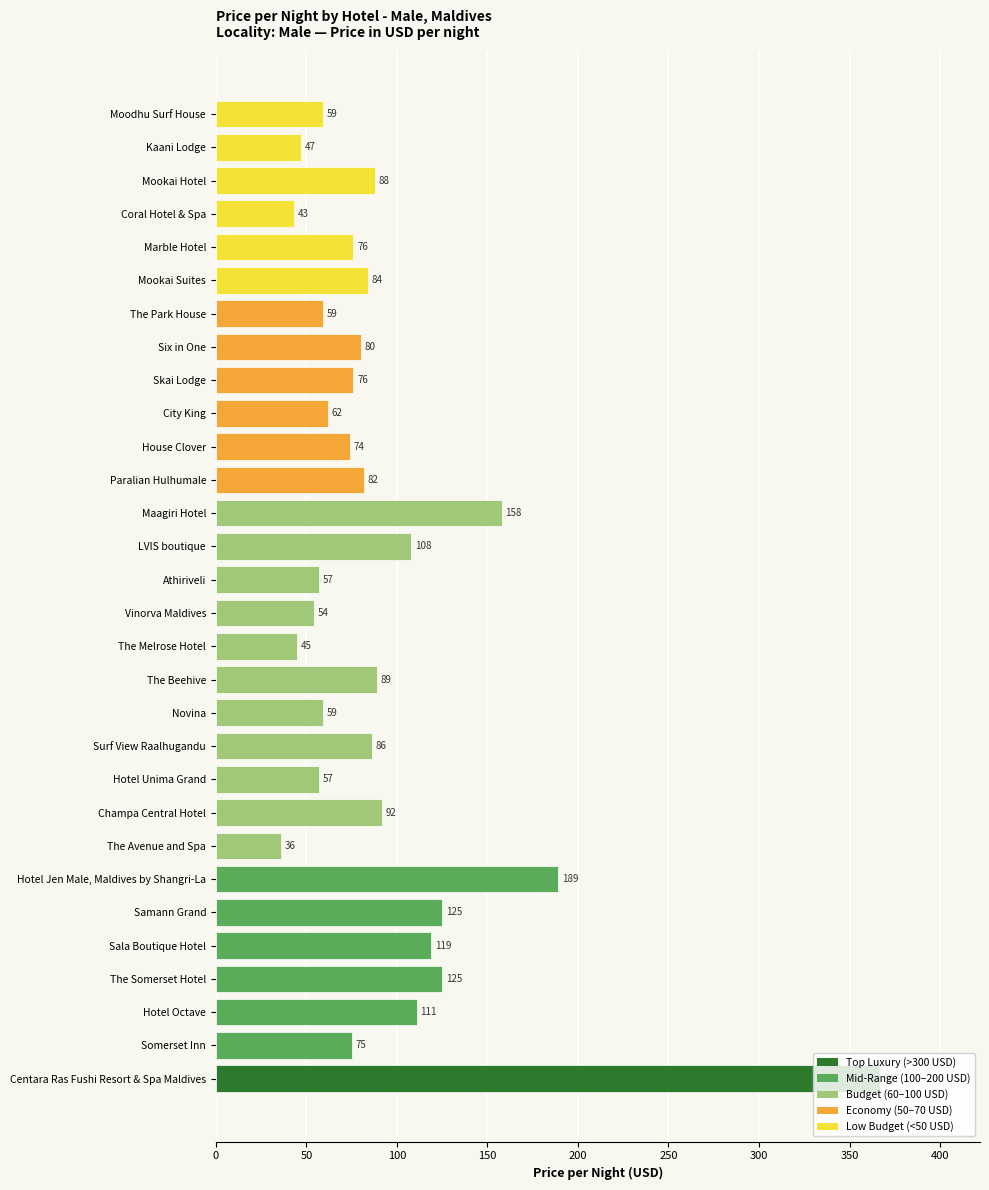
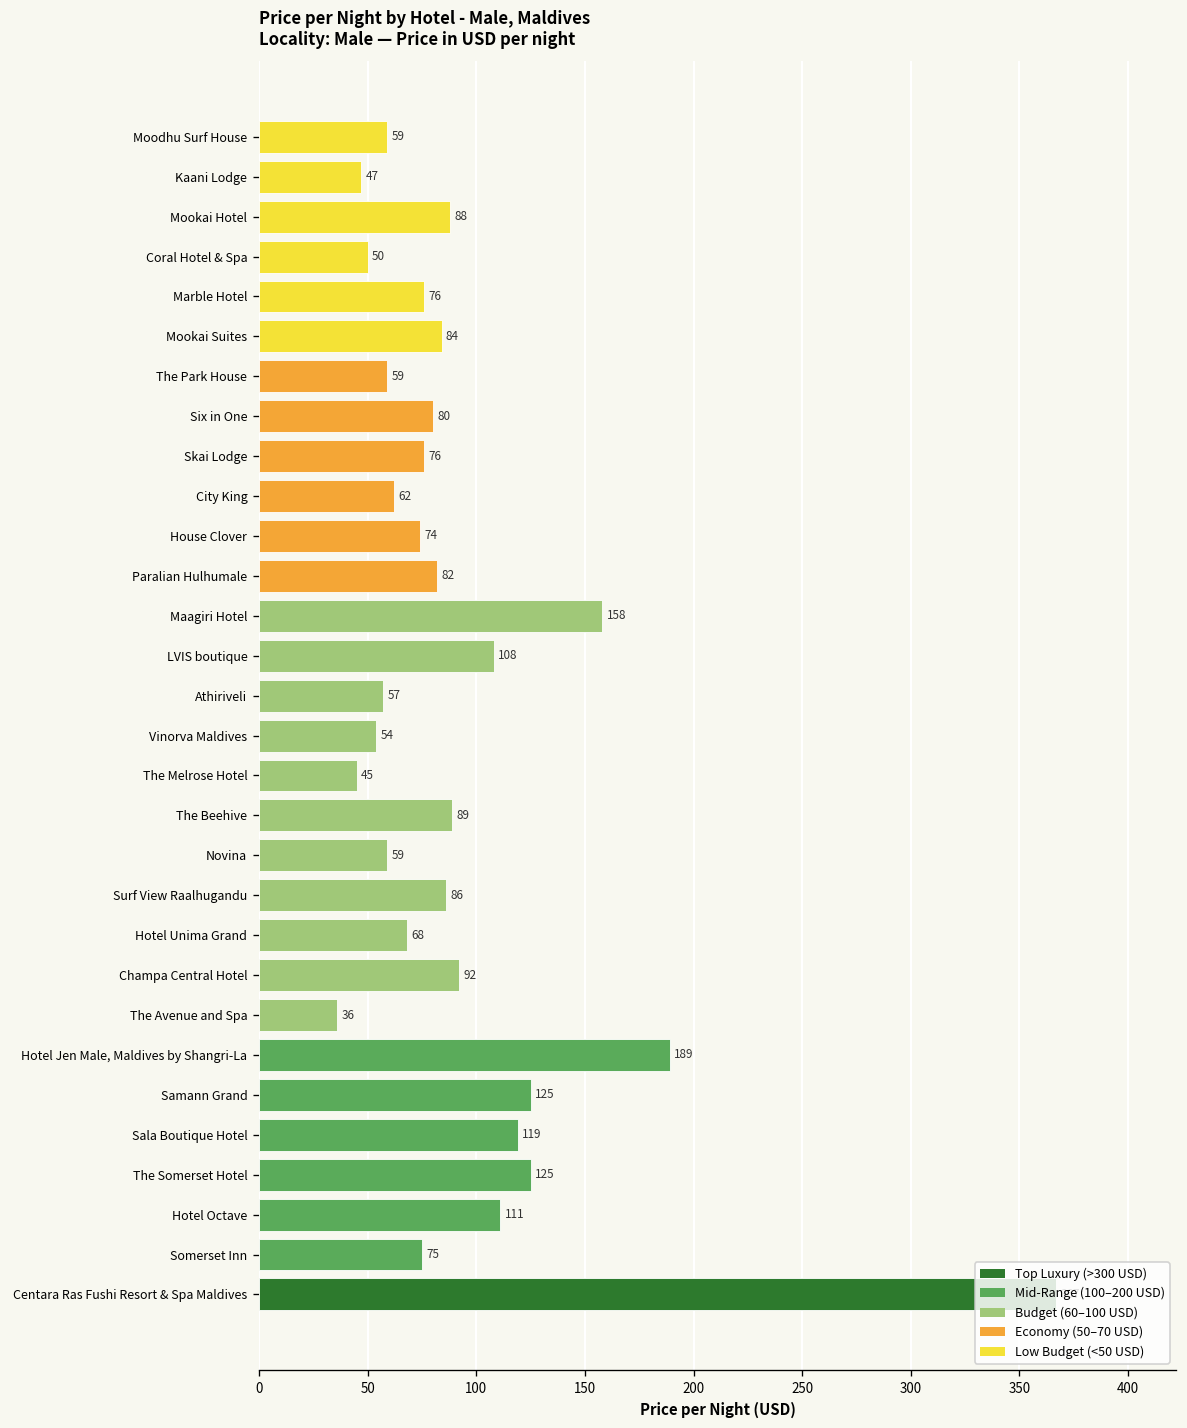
Coral Hotel & Spa: 43 -> 50
Hotel Unima Grand: 57 -> 68
